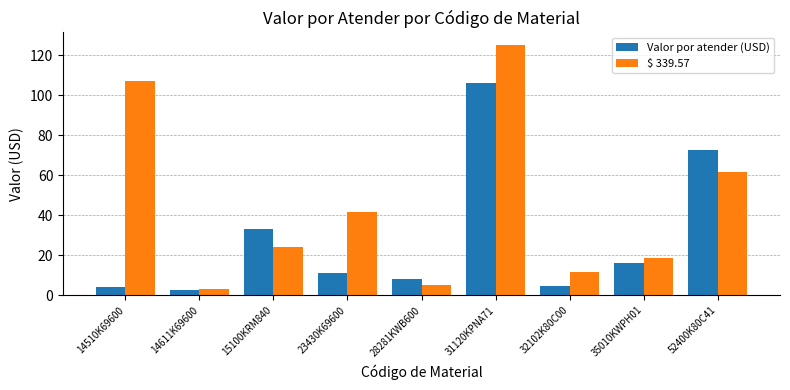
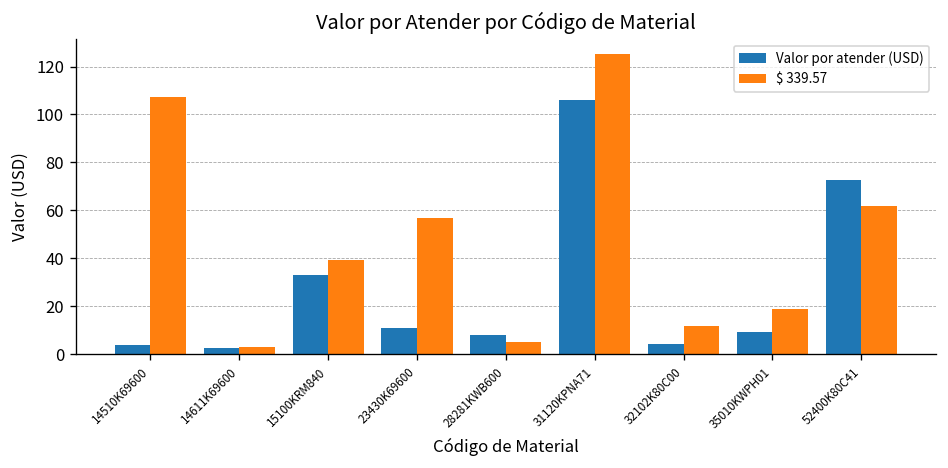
$ 339.57, 15100KRM840: 24 -> 39
$ 339.57, 23430K69600: 42 -> 57
Valor por atender (USD), 35010KWPH01: 16 -> 9
